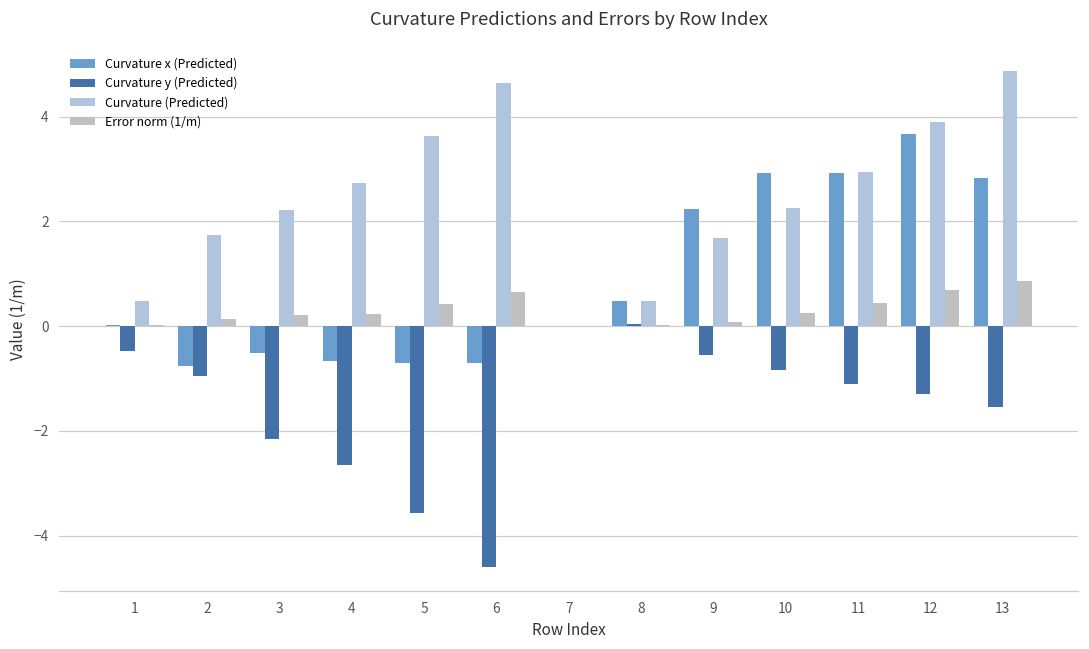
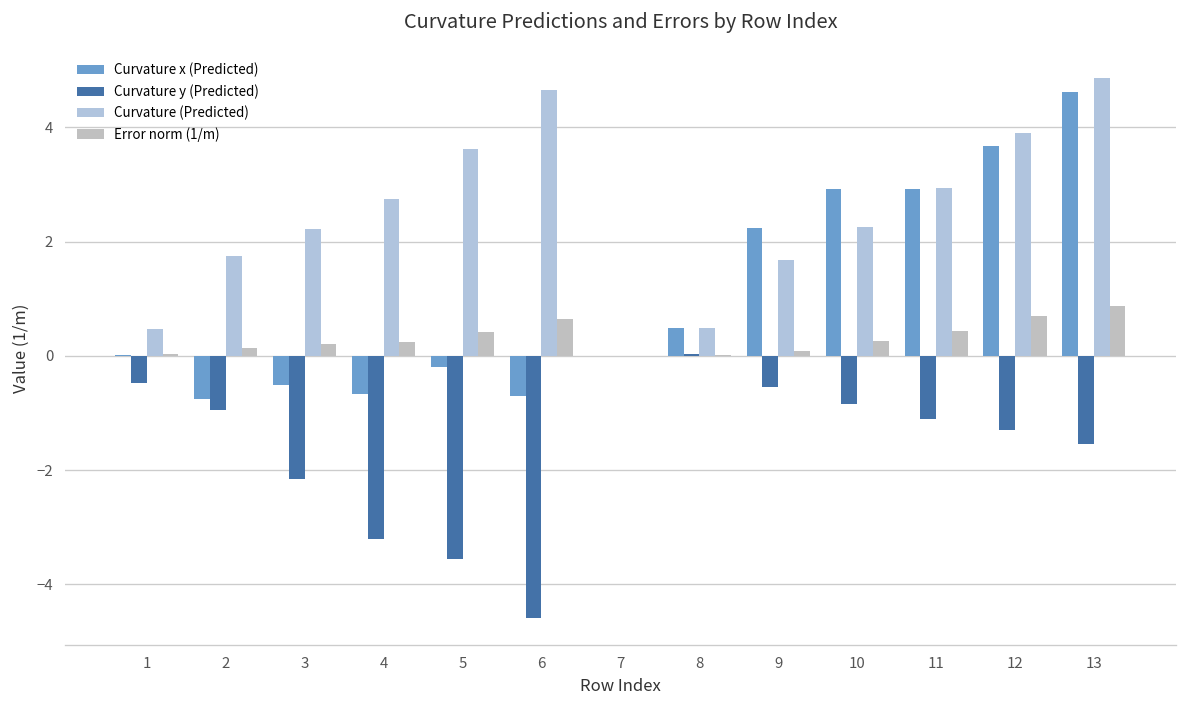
Curvature y (Predicted), 4: -2.7 -> -3.2
Curvature x (Predicted), 5: -0.7 -> -0.2
Curvature x (Predicted), 13: 2.8 -> 4.6
